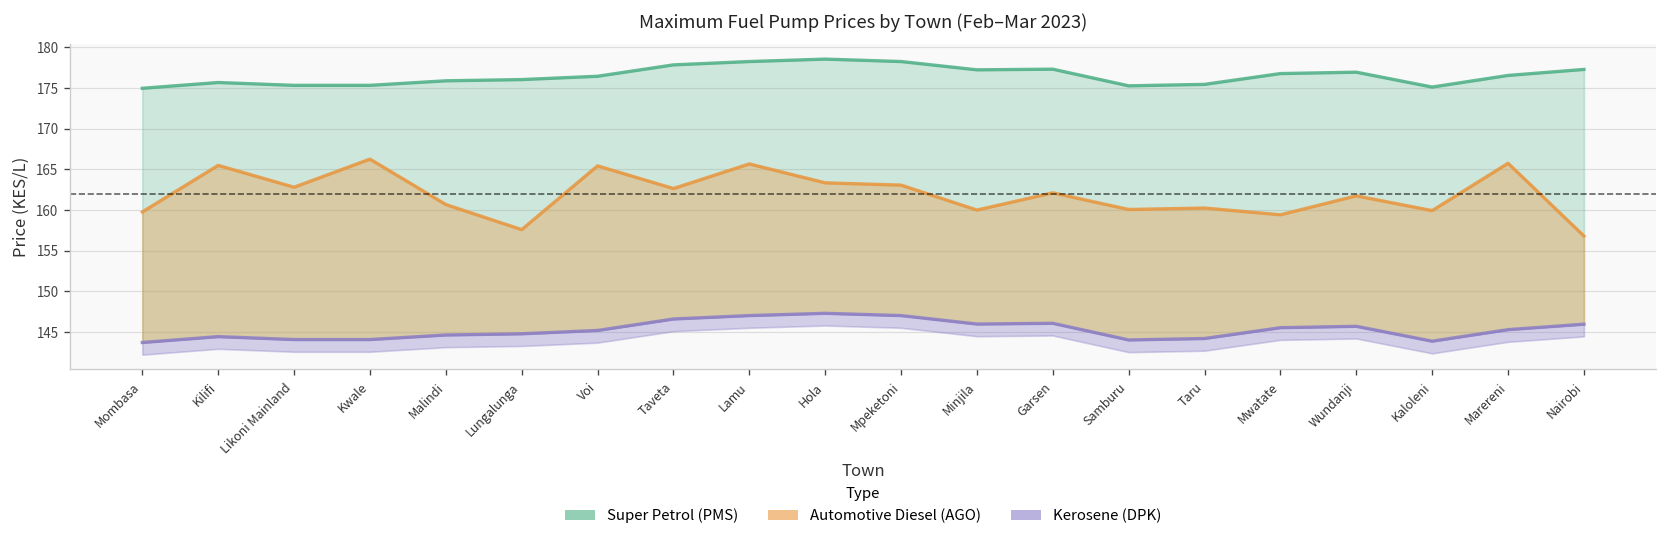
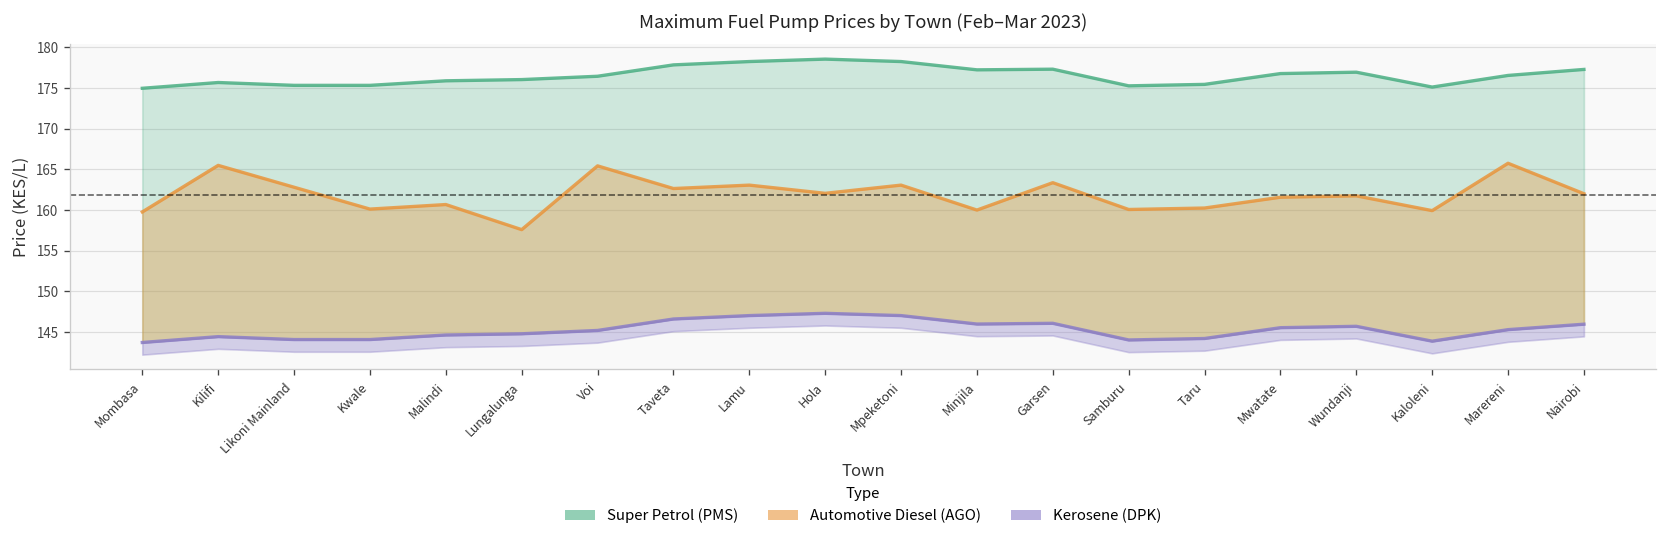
Automotive Diesel (AGO), Kwale: 166 -> 160
Automotive Diesel (AGO), Lamu: 166 -> 163
Automotive Diesel (AGO), Hola: 163 -> 162
Automotive Diesel (AGO), Garsen: 162 -> 163
Automotive Diesel (AGO), Mwatate: 159 -> 162
Automotive Diesel (AGO), Nairobi: 157 -> 162
